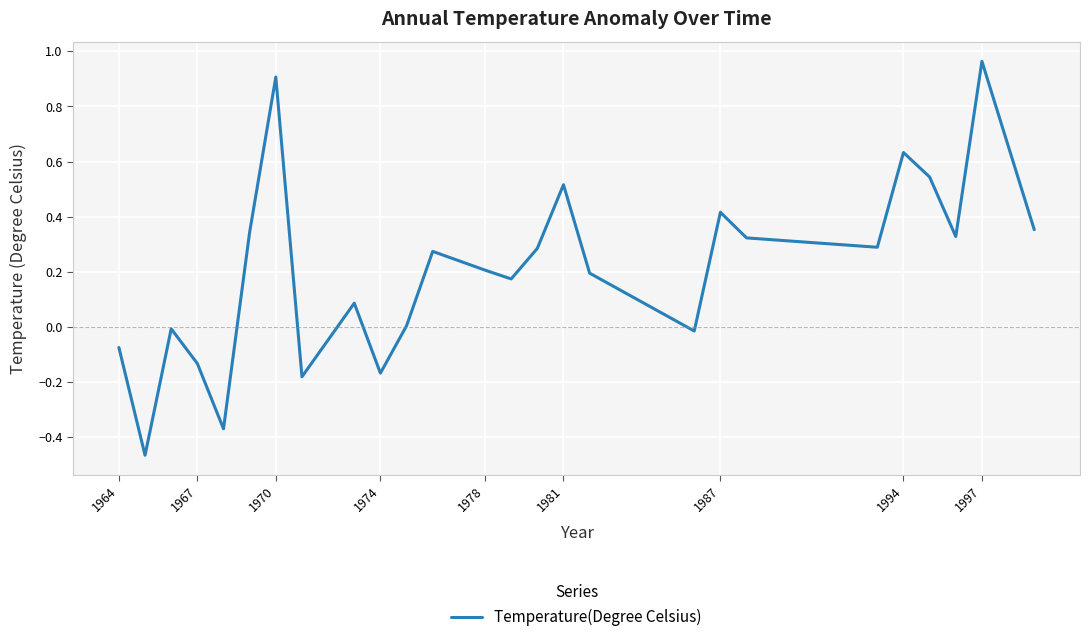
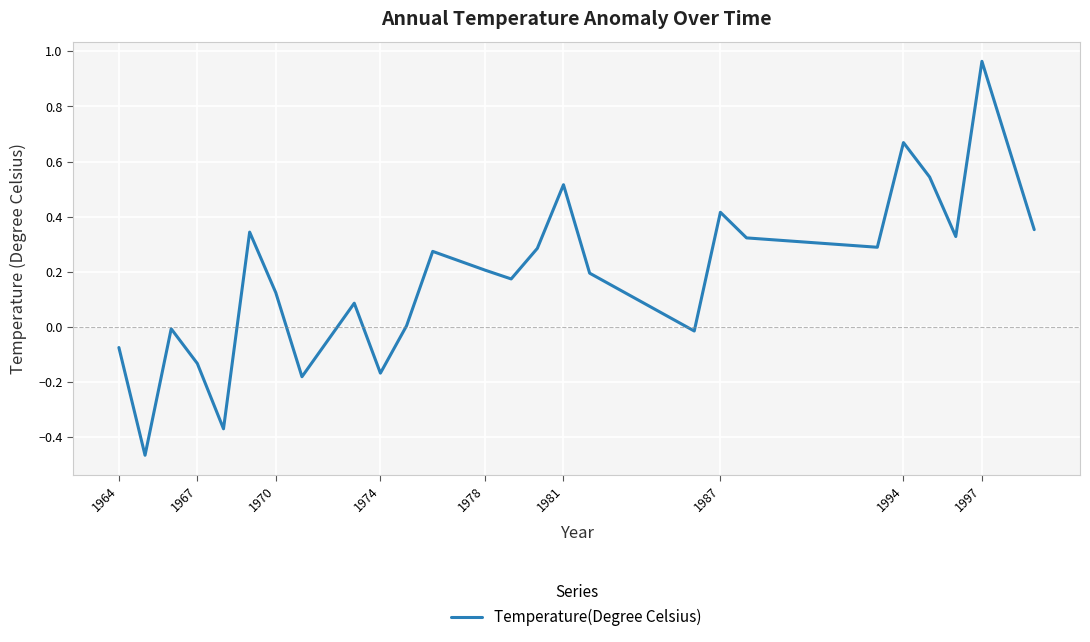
1970: 0.91 -> 0.12
1994: 0.63 -> 0.67
